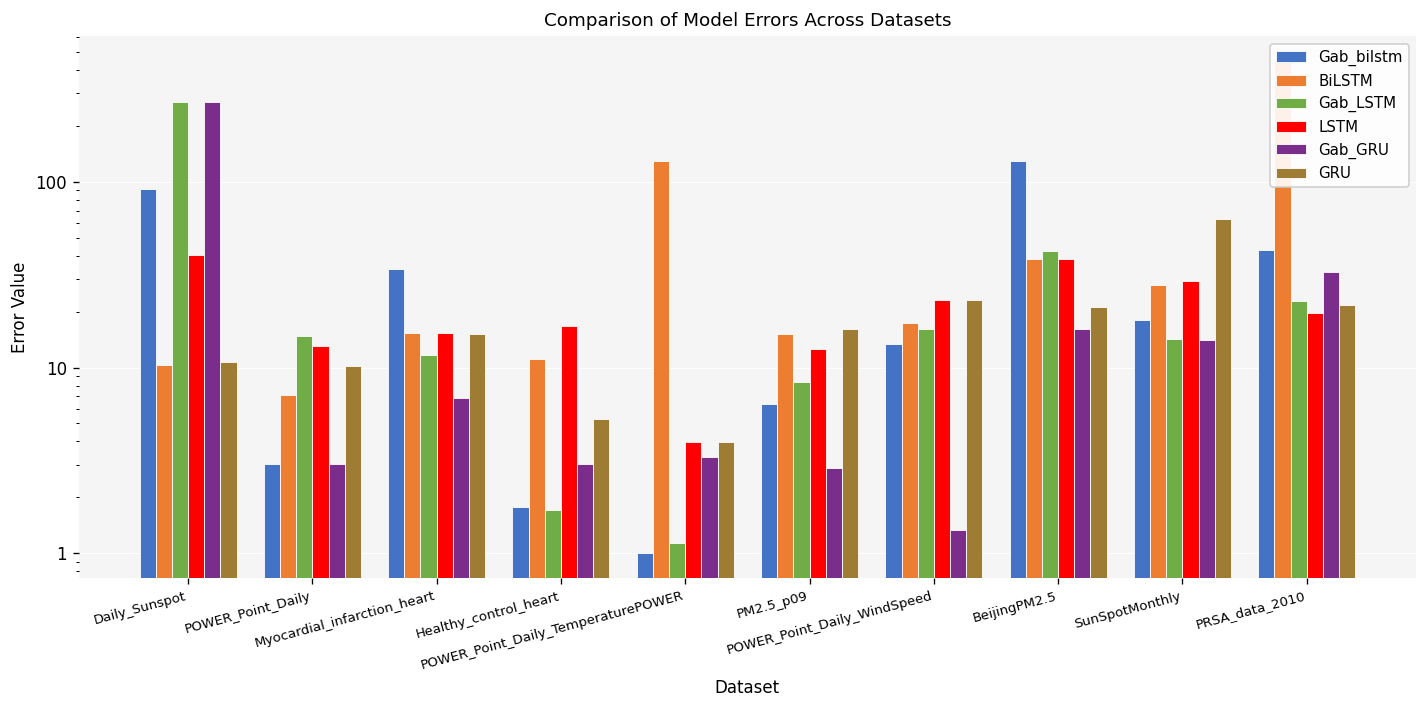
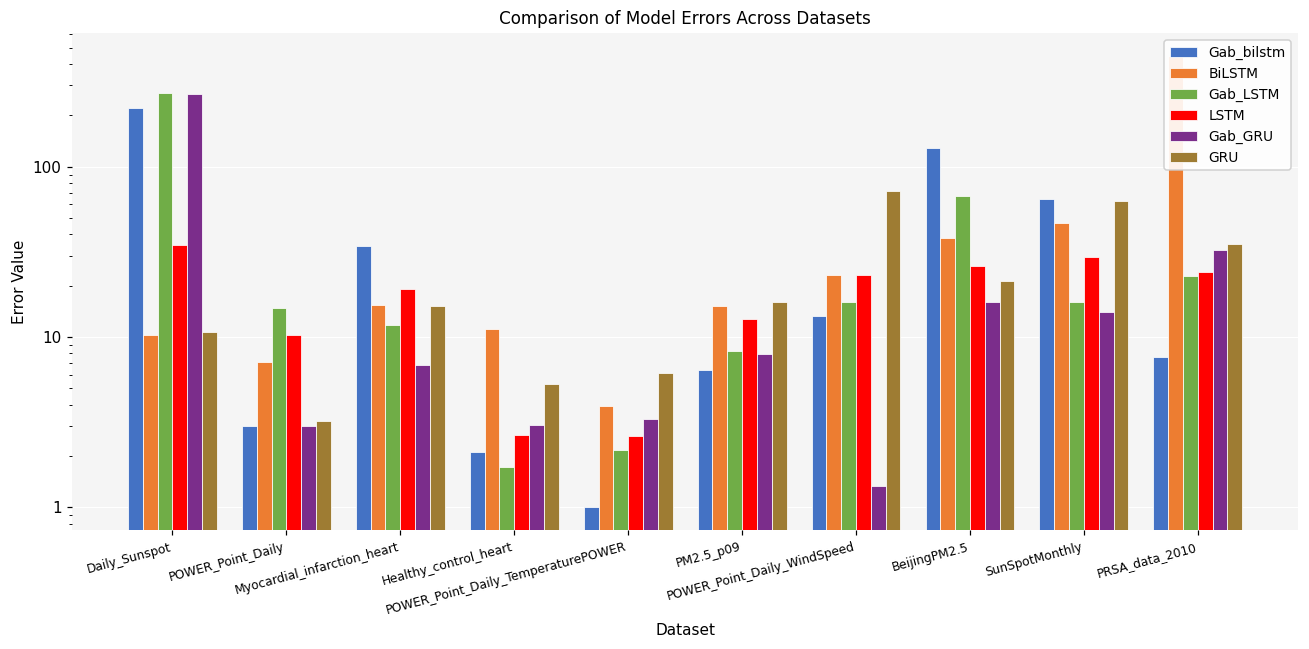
Gab_bilstm, Daily_Sunspot: 90 -> 220
LSTM, Daily_Sunspot: 41 -> 35
LSTM, POWER_Point_Daily: 13 -> 10
GRU, POWER_Point_Daily: 10 -> 3.2
LSTM, Myocardial_infarction_heart: 15 -> 19
Gab_bilstm, Healthy_control_heart: 1.8 -> 2.1
LSTM, Healthy_control_heart: 17 -> 2.7
BiLSTM, POWER_Point_Daily_TemperaturePOWER: 130 -> 3.9
Gab_LSTM, POWER_Point_Daily_TemperaturePOWER: 1.1 -> 2.2
LSTM, POWER_Point_Daily_TemperaturePOWER: 4.0 -> 2.6
GRU, POWER_Point_Daily_TemperaturePOWER: 4.0 -> 6.2
Gab_GRU, PM2.5_p09: 2.9 -> 8
BiLSTM, POWER_Point_Daily_WindSpeed: 17 -> 23
GRU, POWER_Point_Daily_WindSpeed: 23 -> 70
Gab_LSTM, BeijingPM2.5: 42 -> 70
LSTM, BeijingPM2.5: 38 -> 26
Gab_bilstm, SunSpotMonthly: 18 -> 65
BiLSTM, SunSpotMonthly: 28 -> 47
Gab_LSTM, SunSpotMonthly: 14 -> 16
Gab_bilstm, PRSA_data_2010: 43 -> 8
LSTM, PRSA_data_2010: 20 -> 24
GRU, PRSA_data_2010: 22 -> 35
